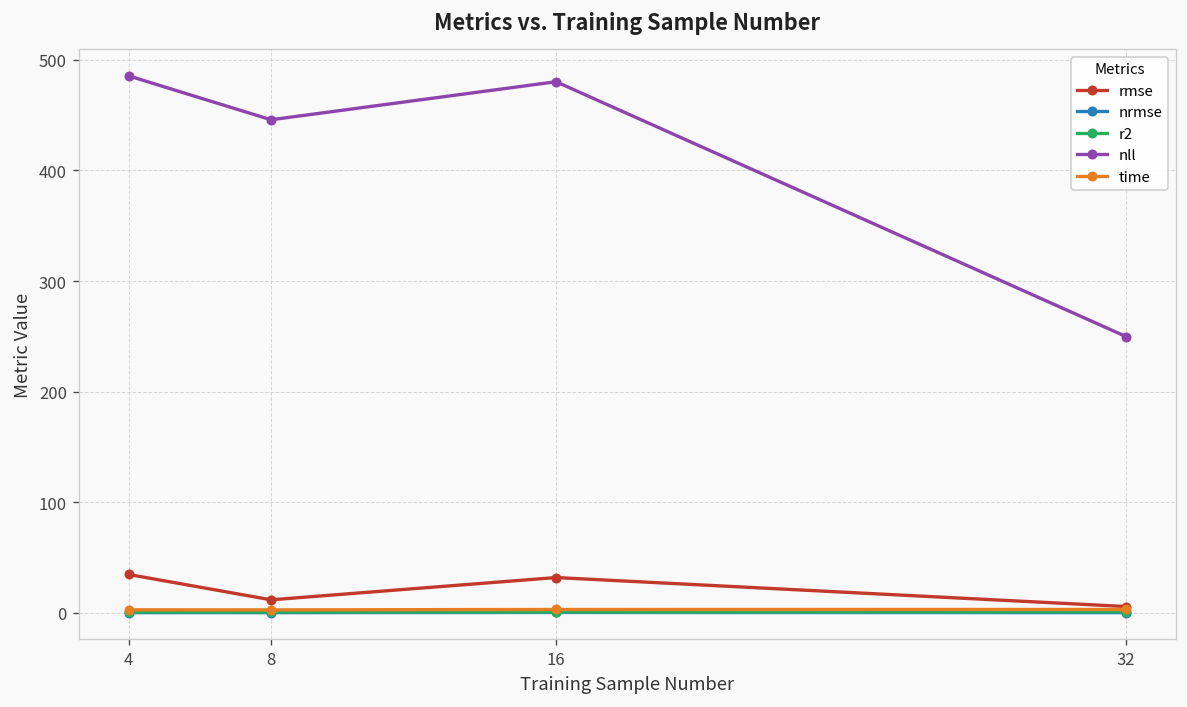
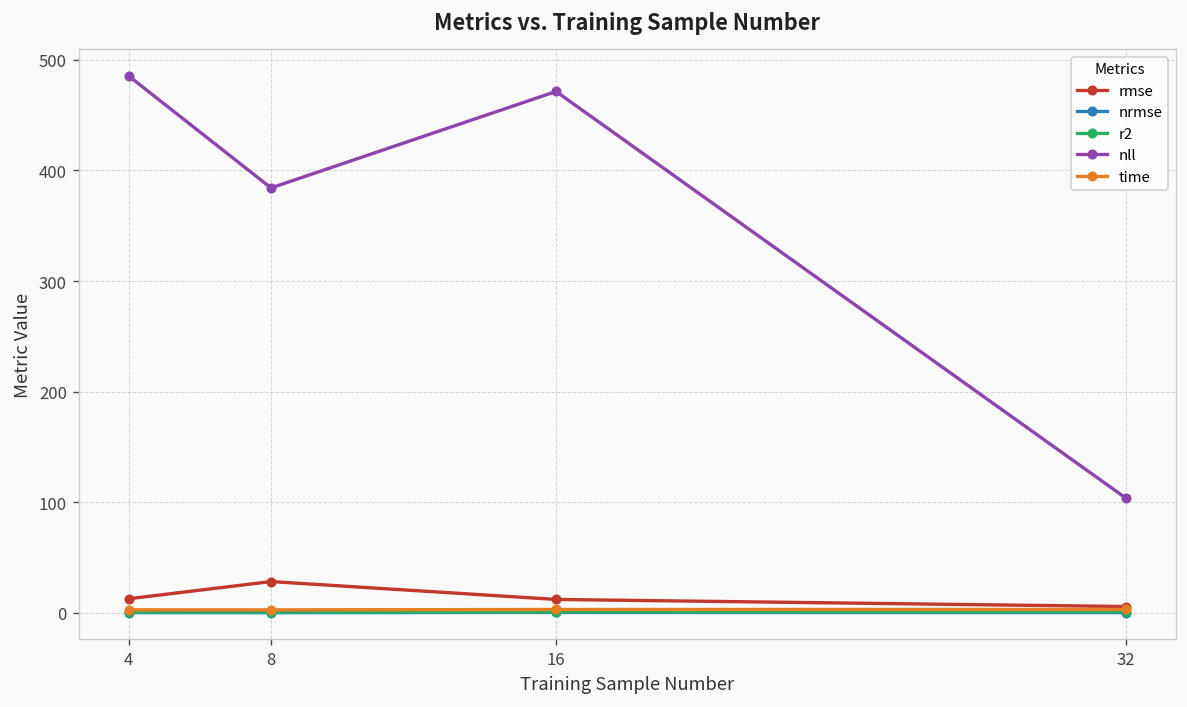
rmse, 4: 30 -> 10
rmse, 8: 10 -> 30
nll, 8: 450 -> 380
rmse, 16: 30 -> 10
nll, 16: 480 -> 470
nll, 32: 250 -> 100
